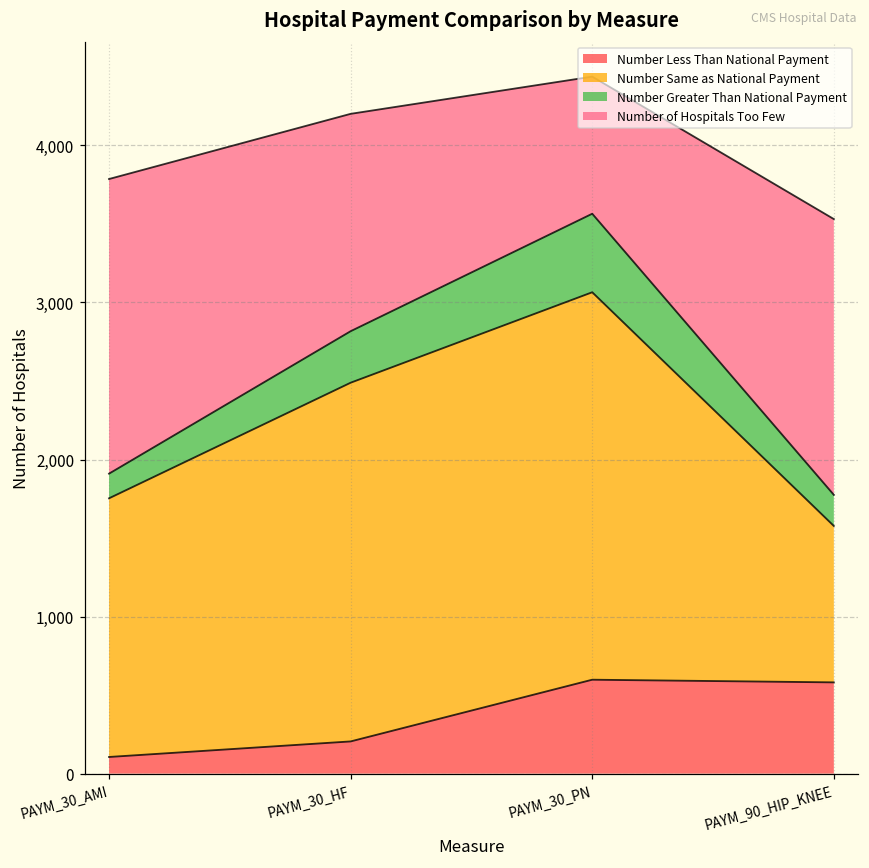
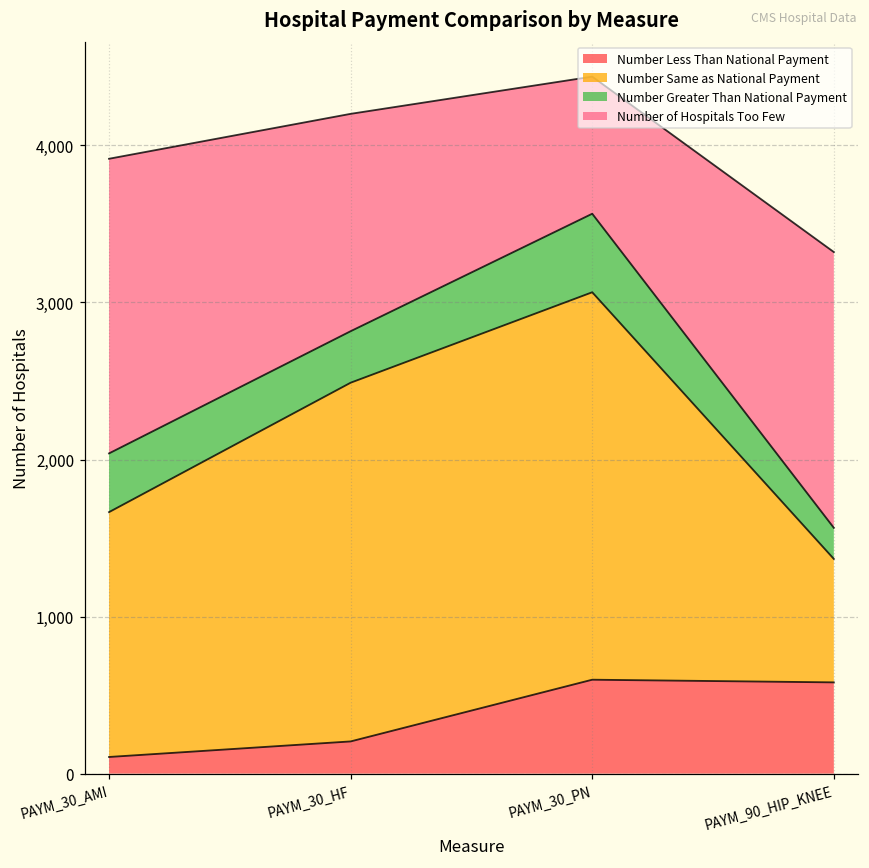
Number Same as National Payment, PAYM_30_AMI: 1,650 -> 1,560
Number Greater Than National Payment, PAYM_30_AMI: 160 -> 370
Number Same as National Payment, PAYM_90_HIP_KNEE: 1,000 -> 790
